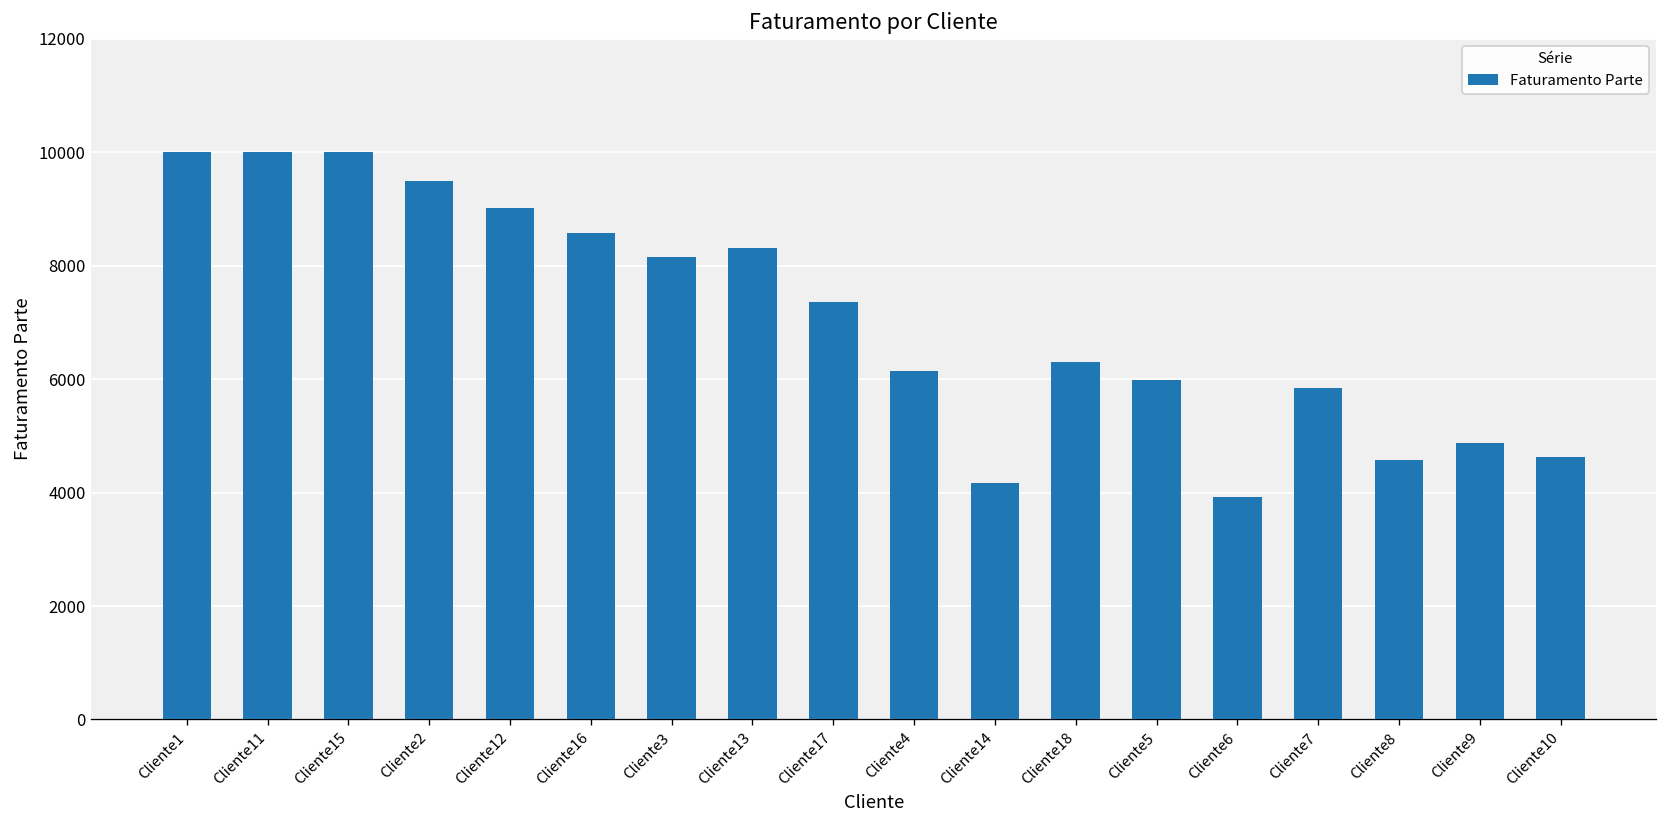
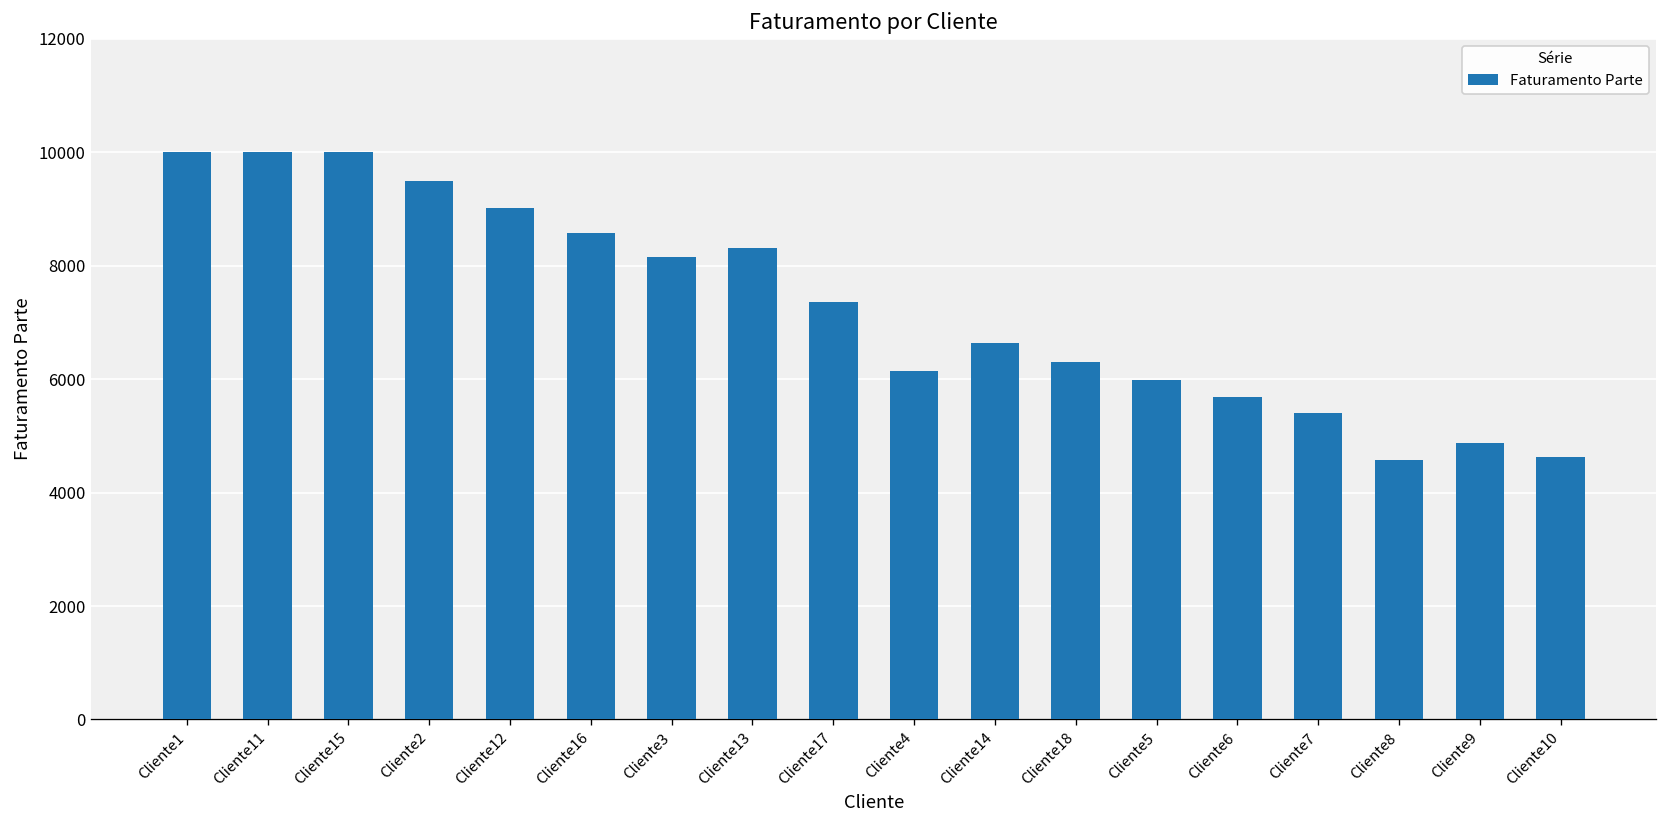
Cliente14: 4200 -> 6600
Cliente6: 3900 -> 5700
Cliente7: 5800 -> 5400
